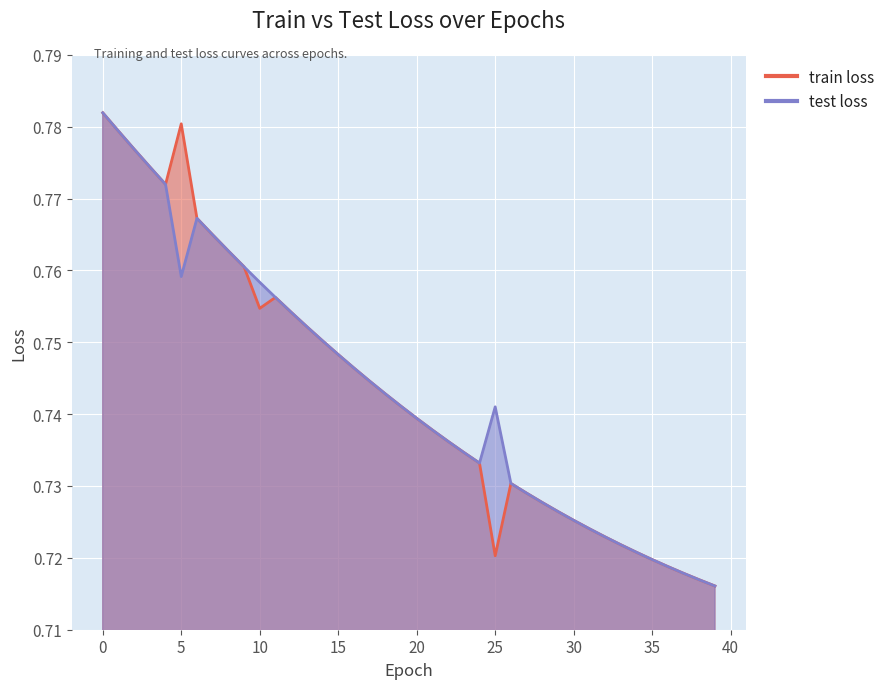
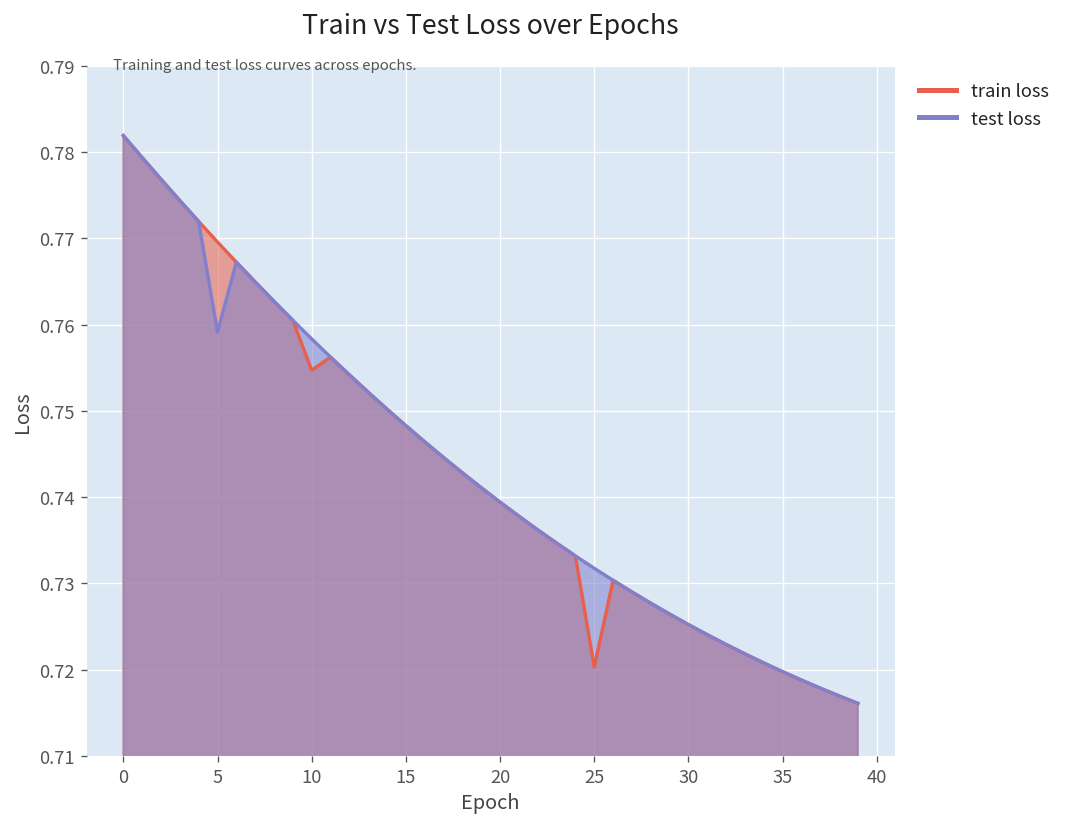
train loss, 5: 0.780 -> 0.770
test loss, 25: 0.741 -> 0.732
